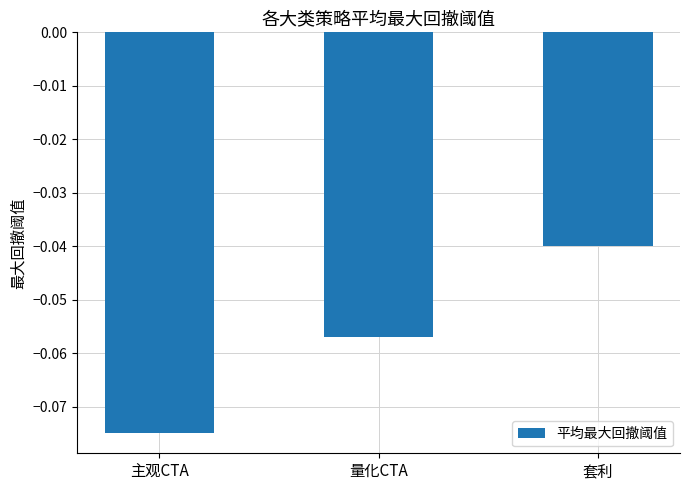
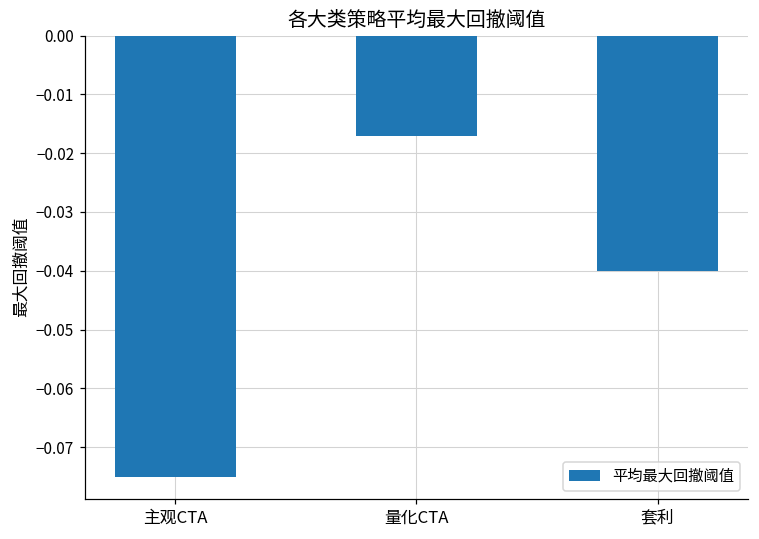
量化CTA: -0.057 -> -0.017
